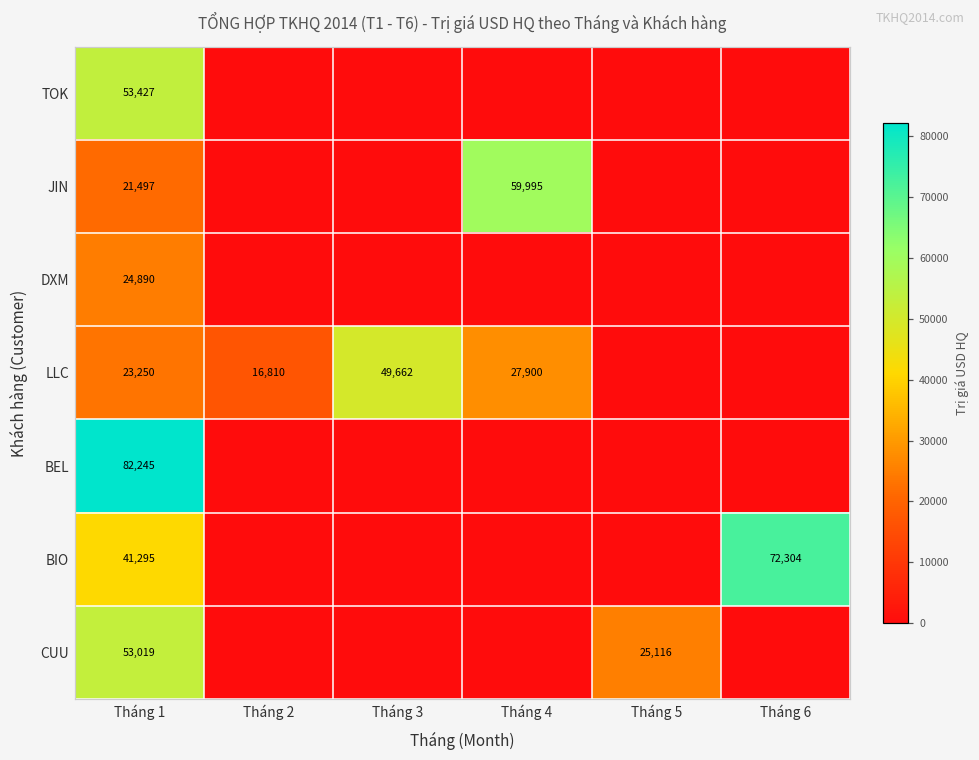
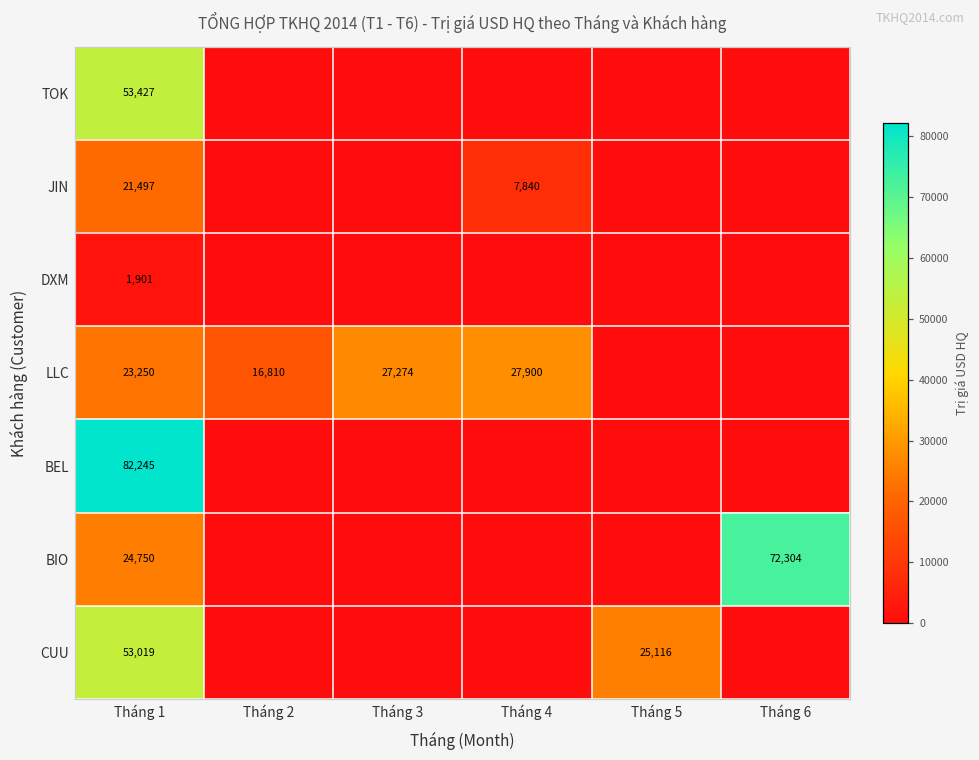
JIN, Tháng 4: 59,995 -> 7,840
DXM, Tháng 1: 24,890 -> 1,901
LLC, Tháng 3: 49,662 -> 27,274
BIO, Tháng 1: 41,295 -> 24,750
